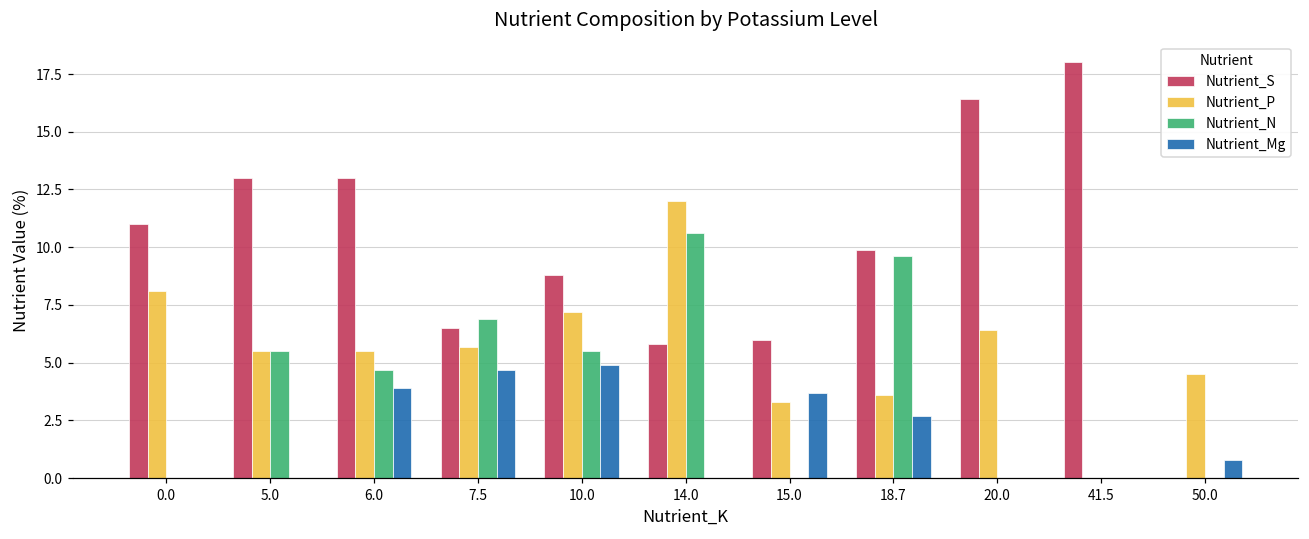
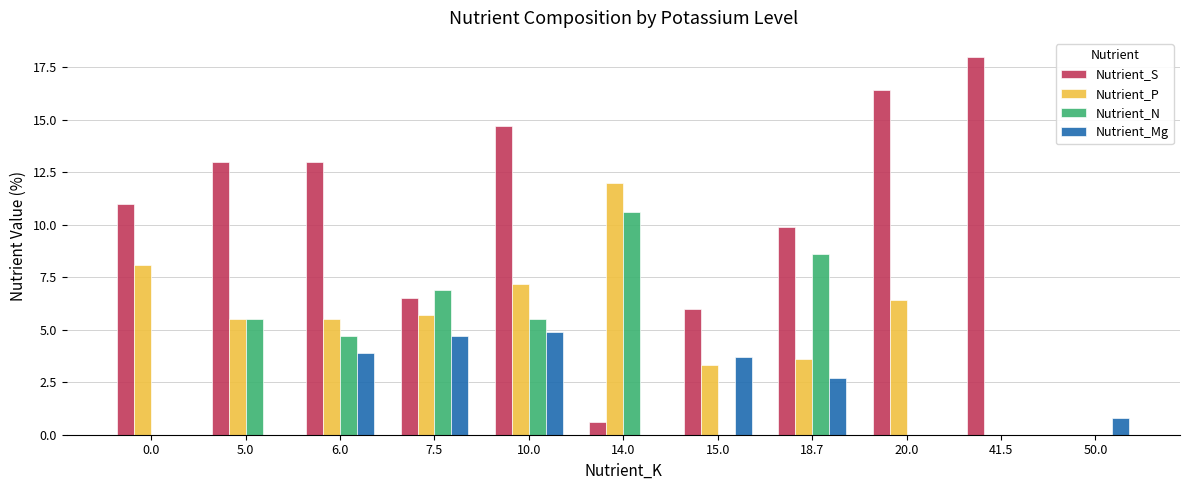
Nutrient_S, 10.0: 8.8 -> 14.7
Nutrient_S, 14.0: 5.8 -> 0.6
Nutrient_N, 18.7: 9.6 -> 8.6
Nutrient_P, 50.0: 4.5 -> 0.0
